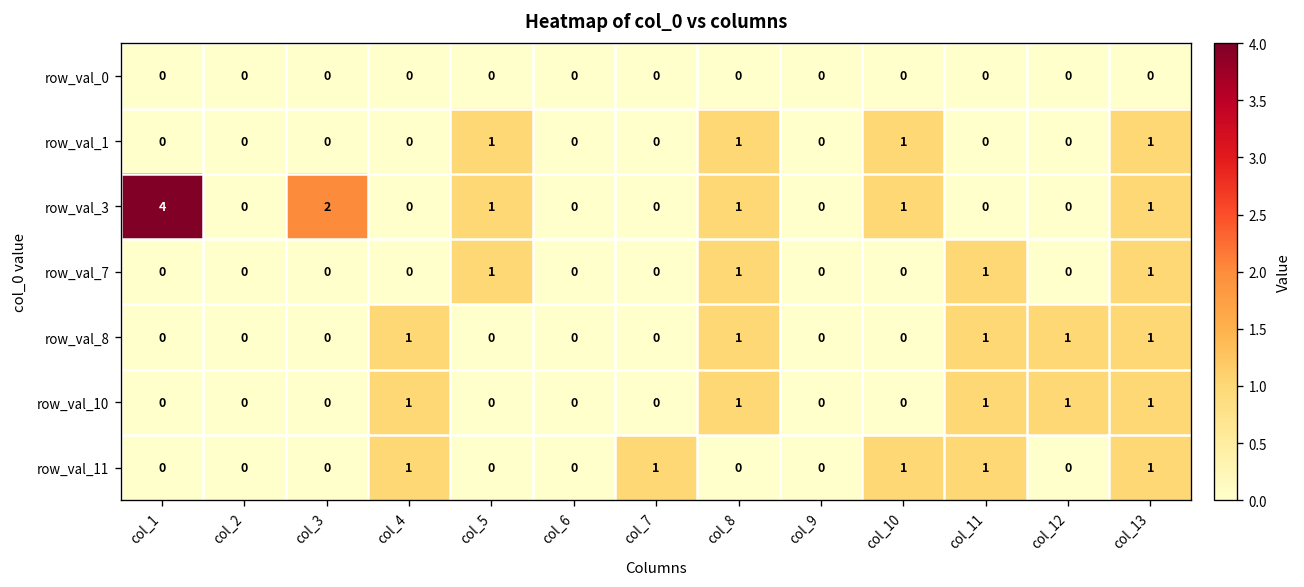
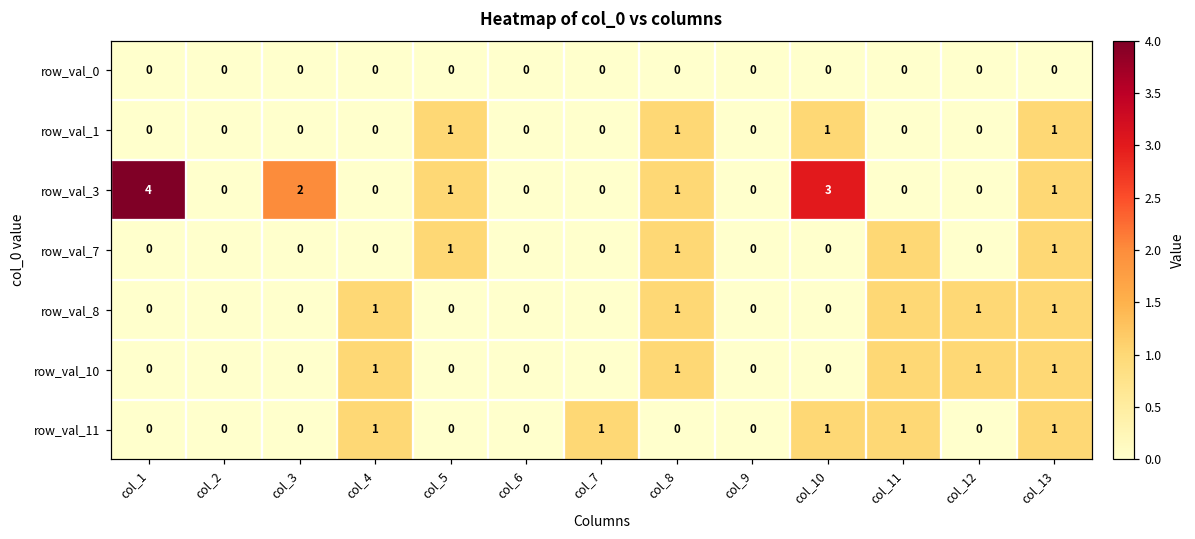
row_val_3, col_10: 1 -> 3
